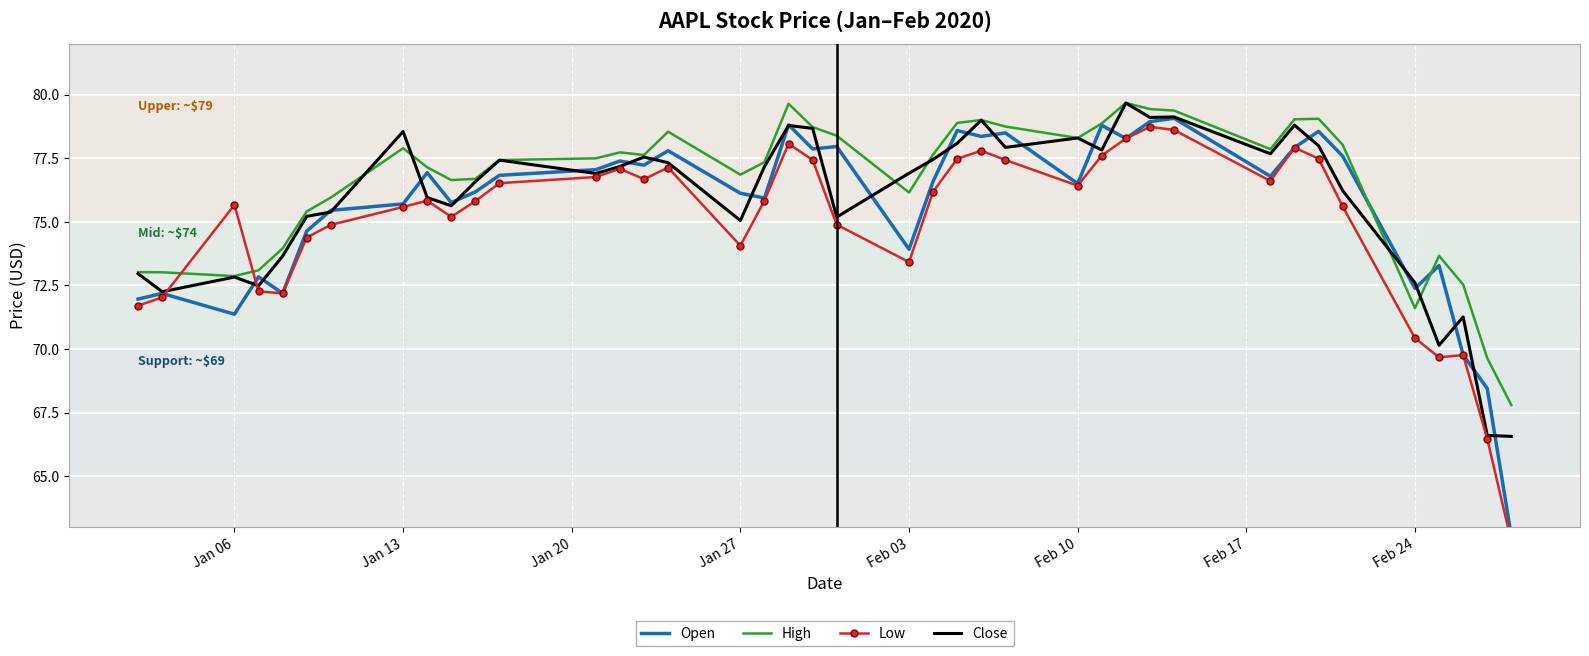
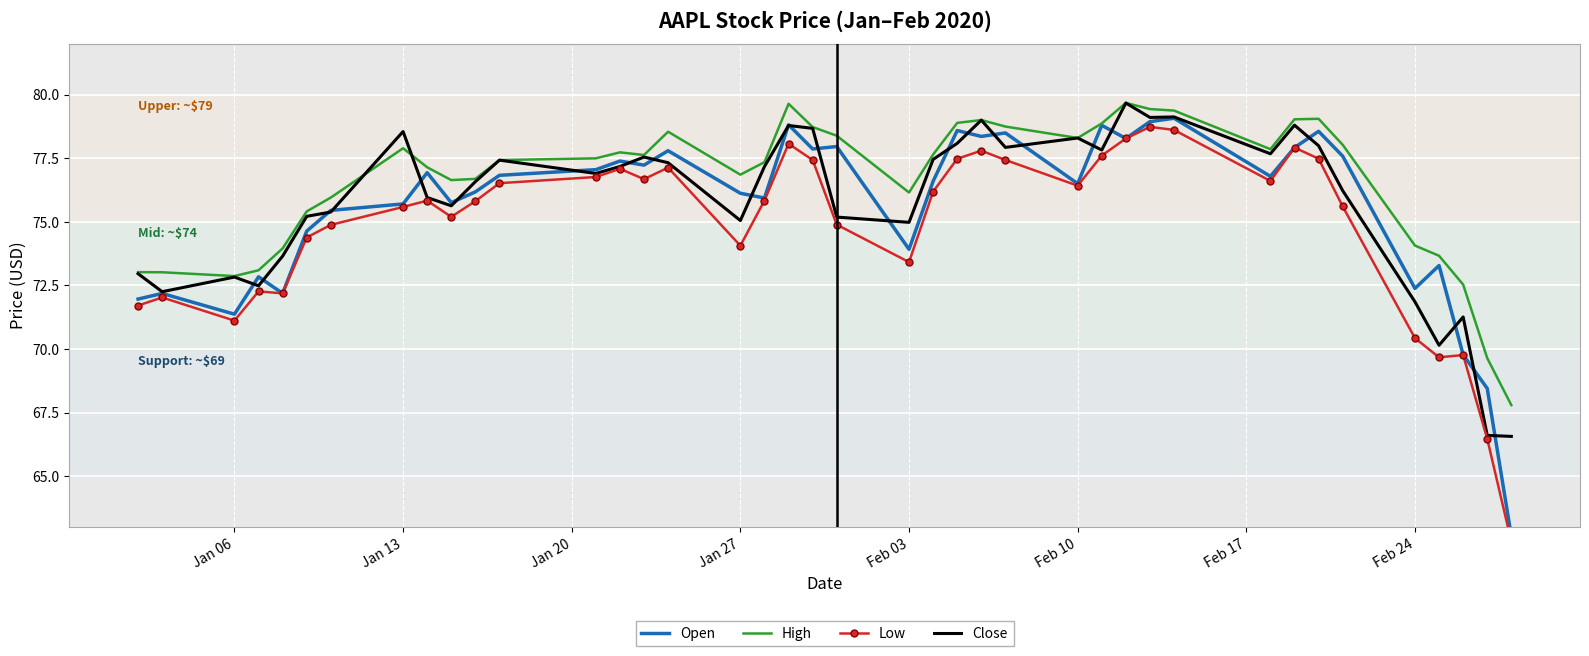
Low, Jan 06: 75.7 -> 71.1
Close, Feb 03: 76.9 -> 75.0
High, Feb 24: 71.6 -> 74.1
Close, Feb 24: 72.6 -> 71.9
